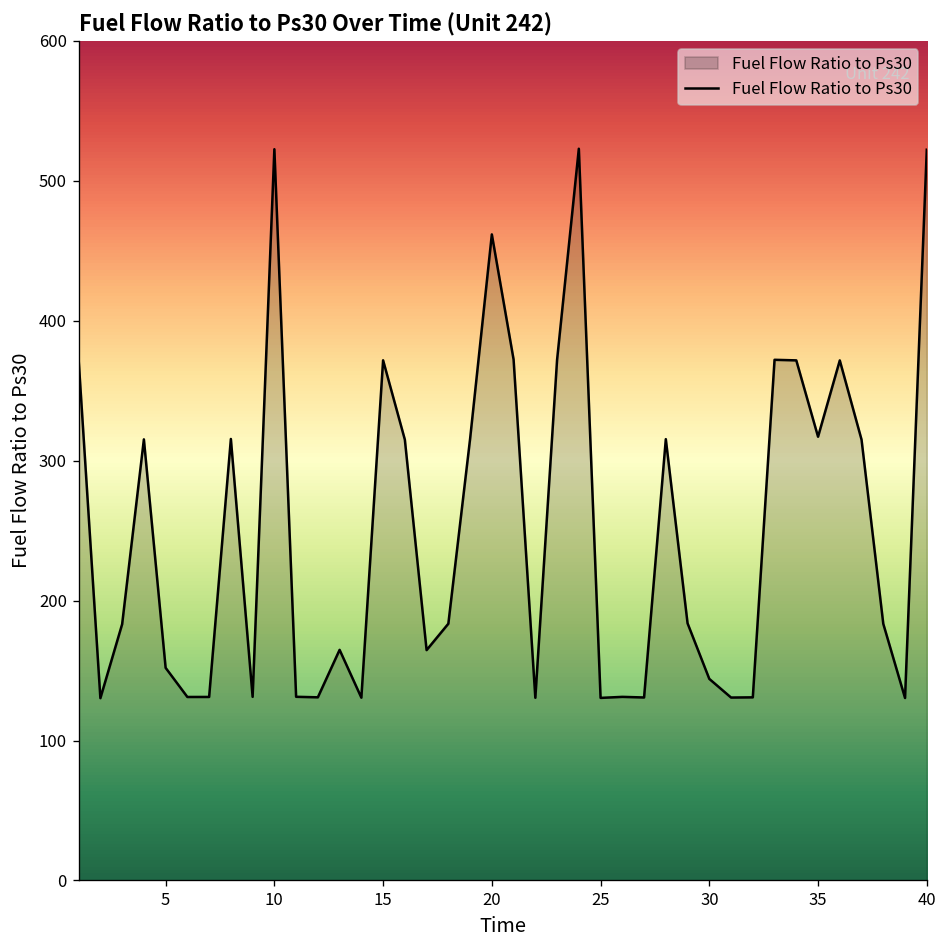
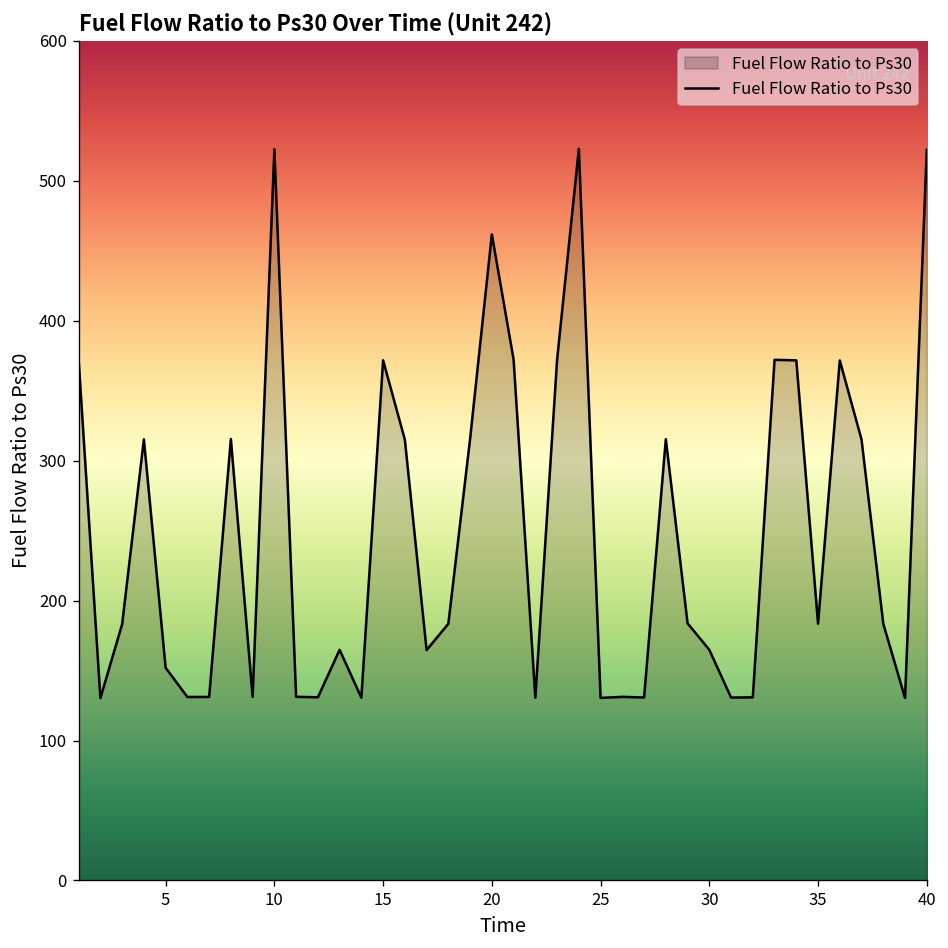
30: 144 -> 165
35: 317 -> 184
